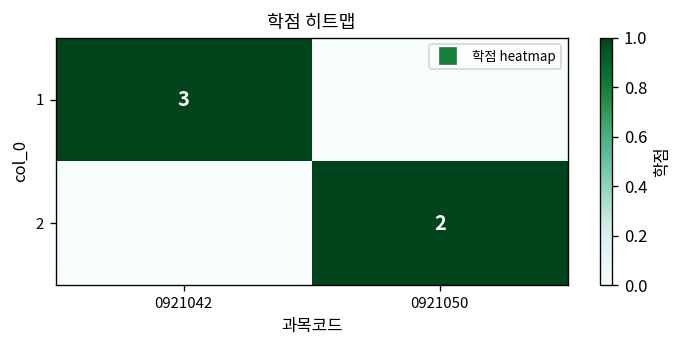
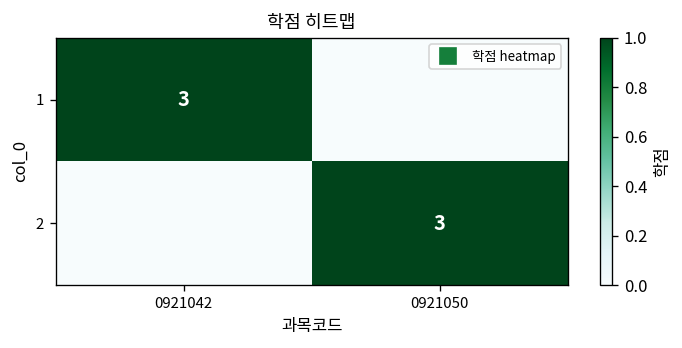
2, 0921050: 2 -> 3
